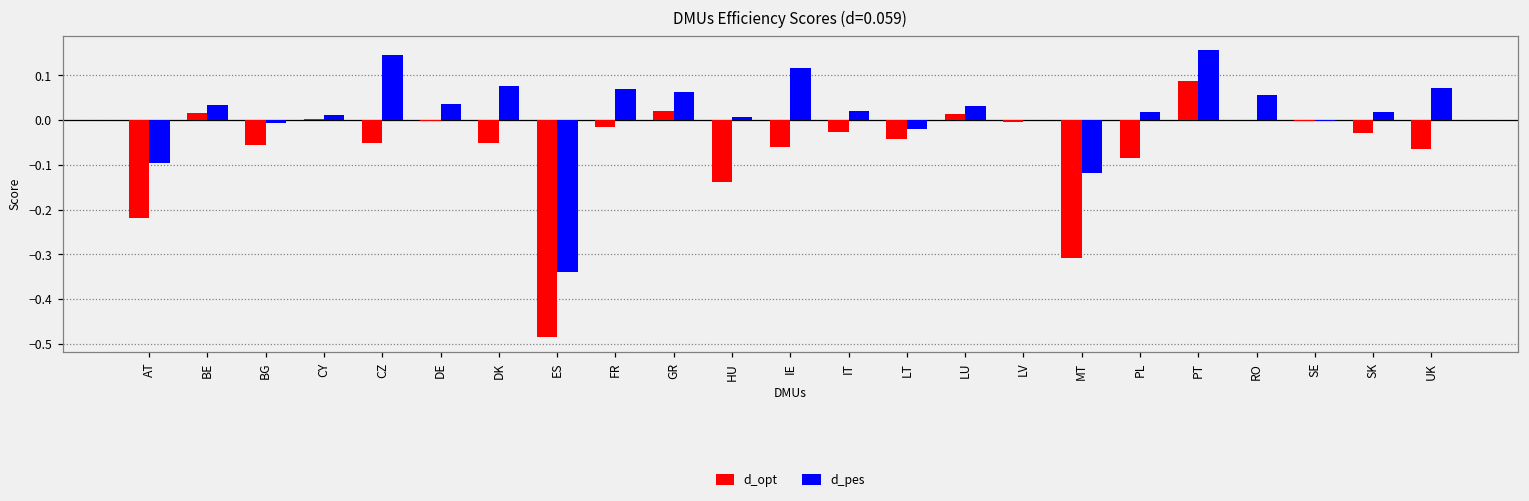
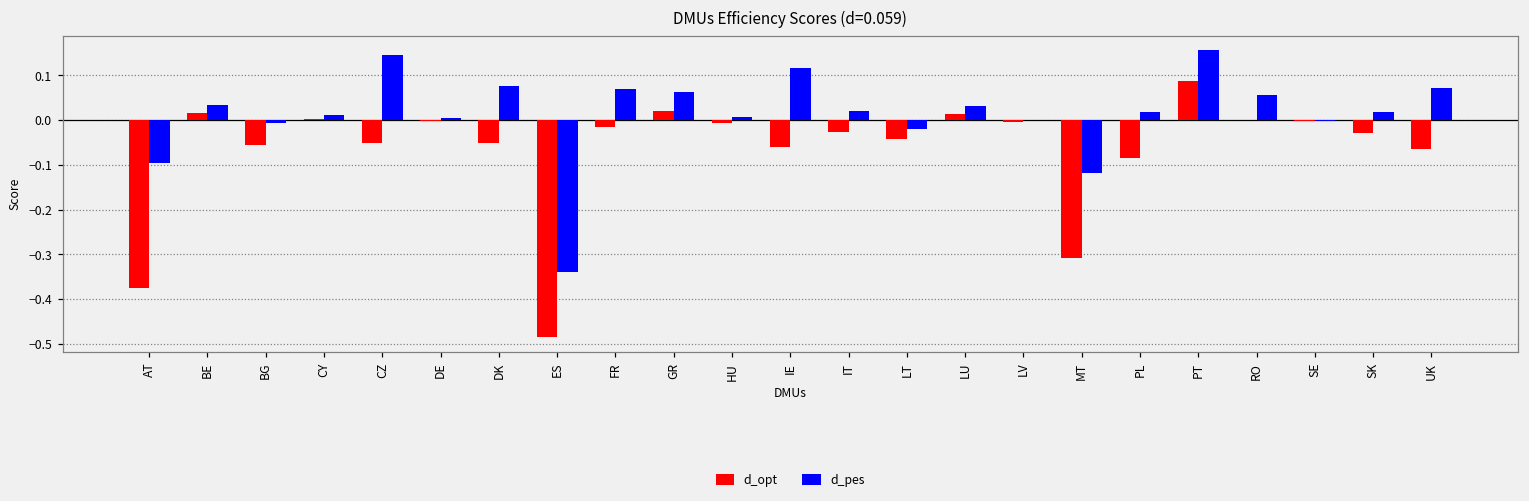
d_opt, AT: -0.22 -> -0.38
d_pes, DE: 0.04 -> 0.00
d_opt, HU: -0.14 -> -0.01
